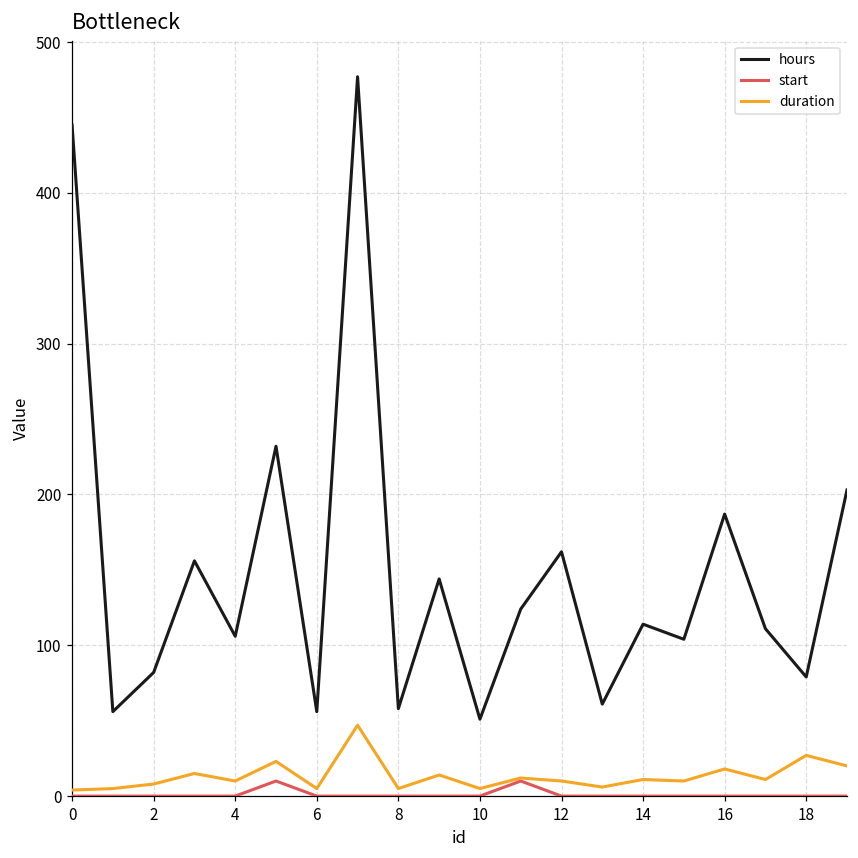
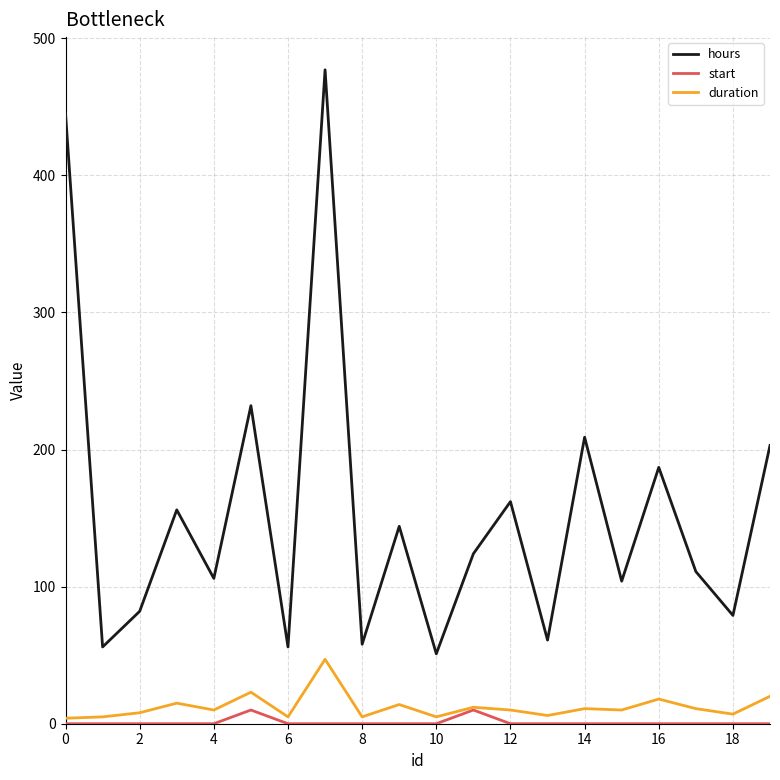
hours, 14: 114 -> 209
duration, 18: 27 -> 7
